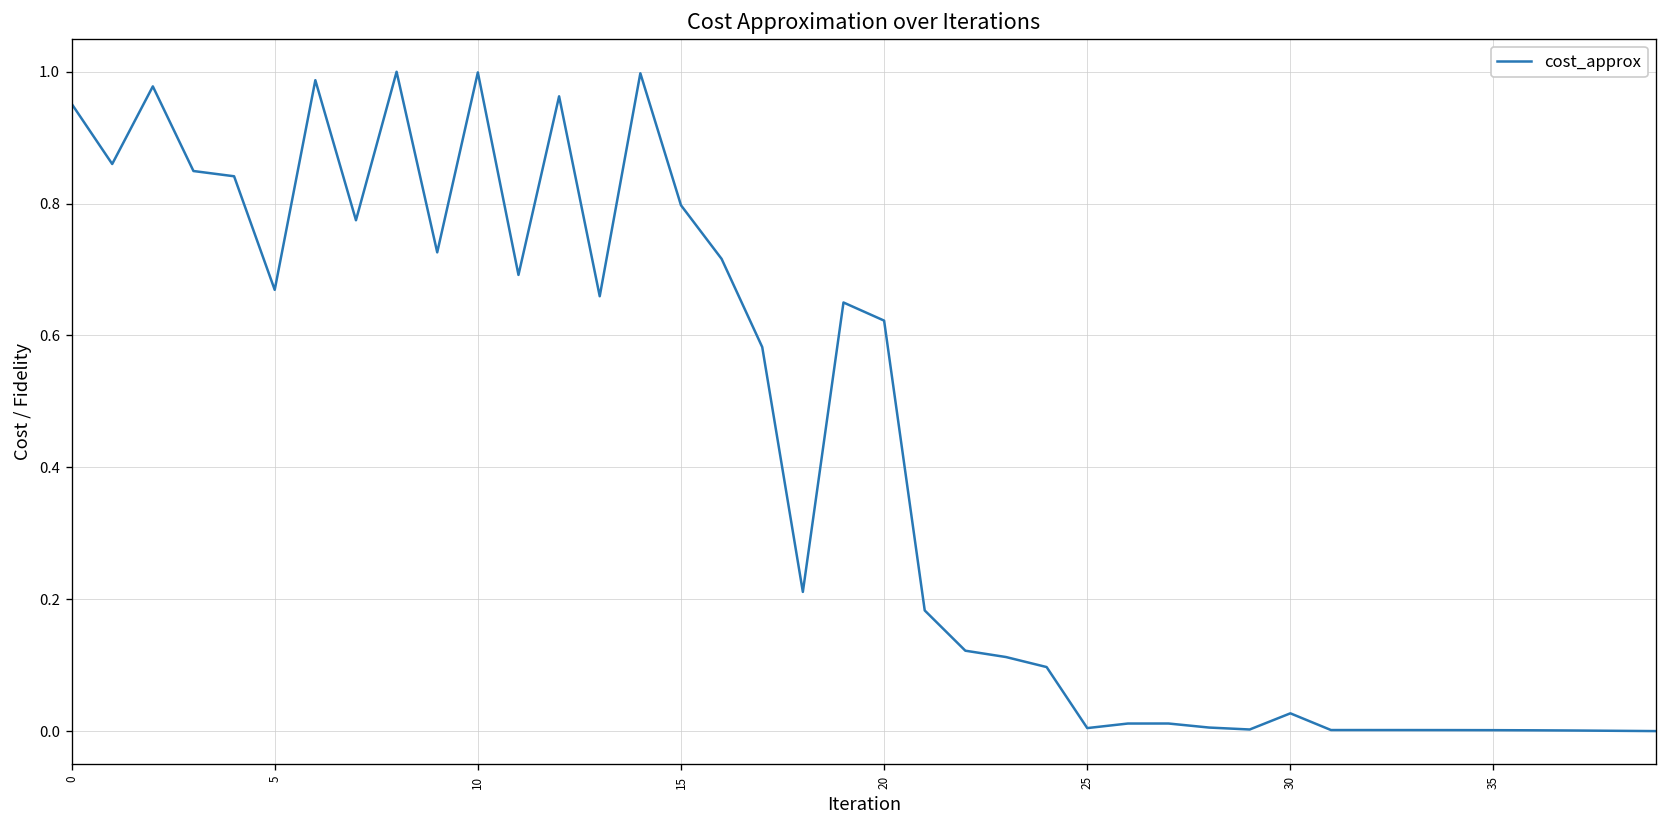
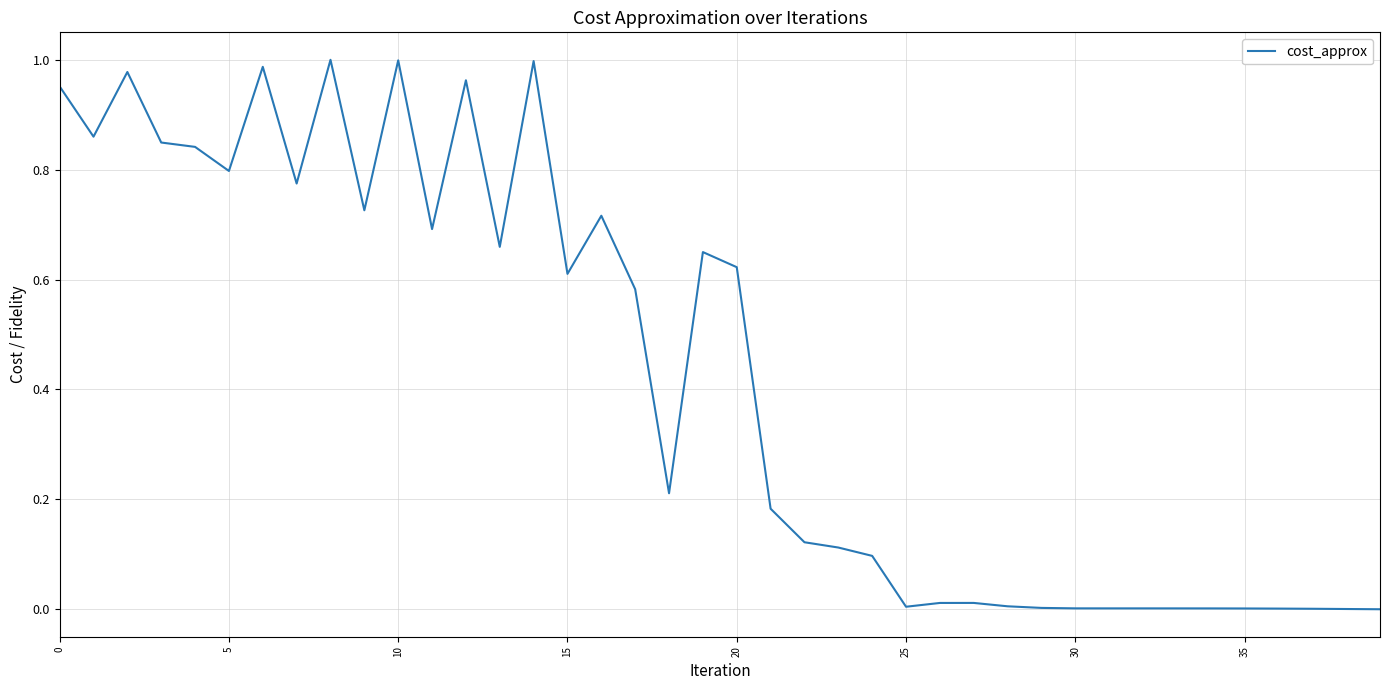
5: 0.67 -> 0.80
15: 0.80 -> 0.61
30: 0.03 -> 0.00
